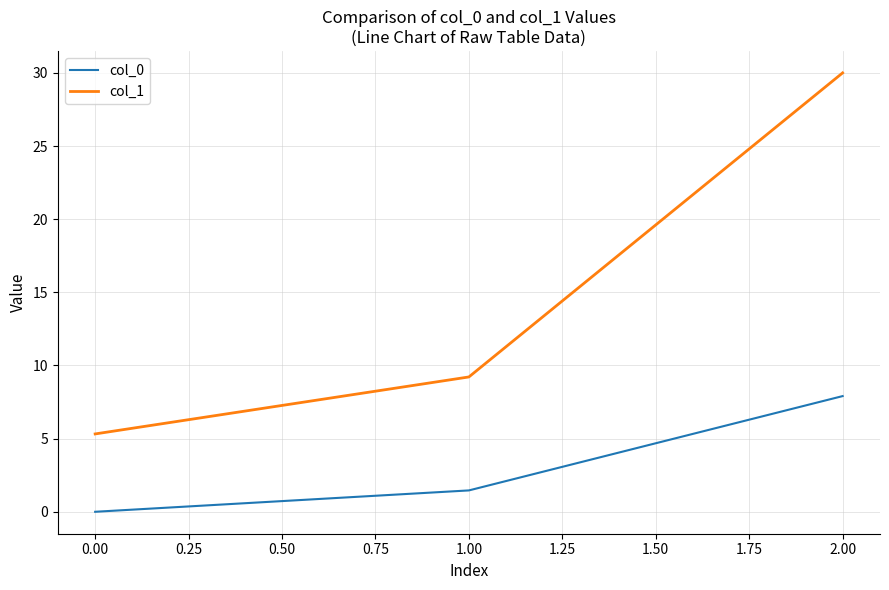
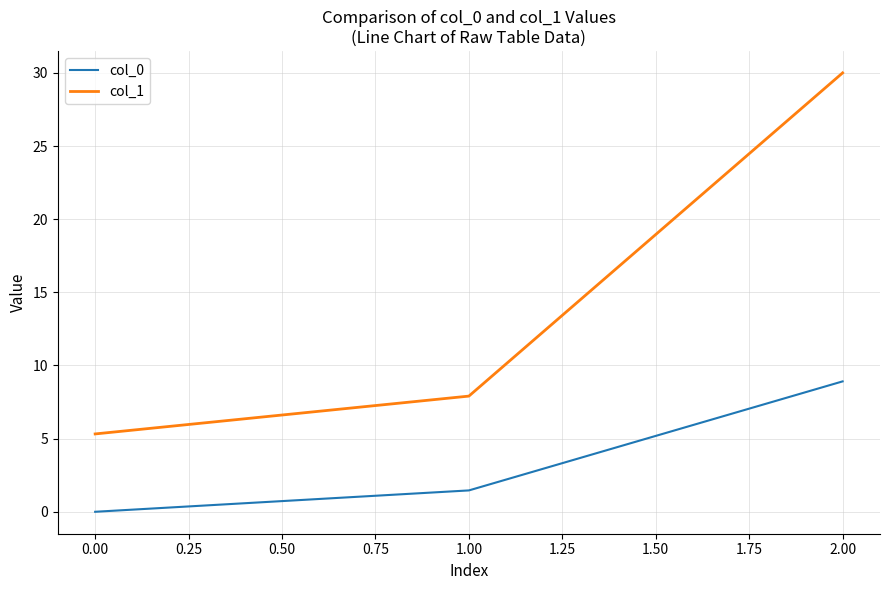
col_1, 1.00: 9.2 -> 7.9
col_0, 2.00: 7.9 -> 8.9
